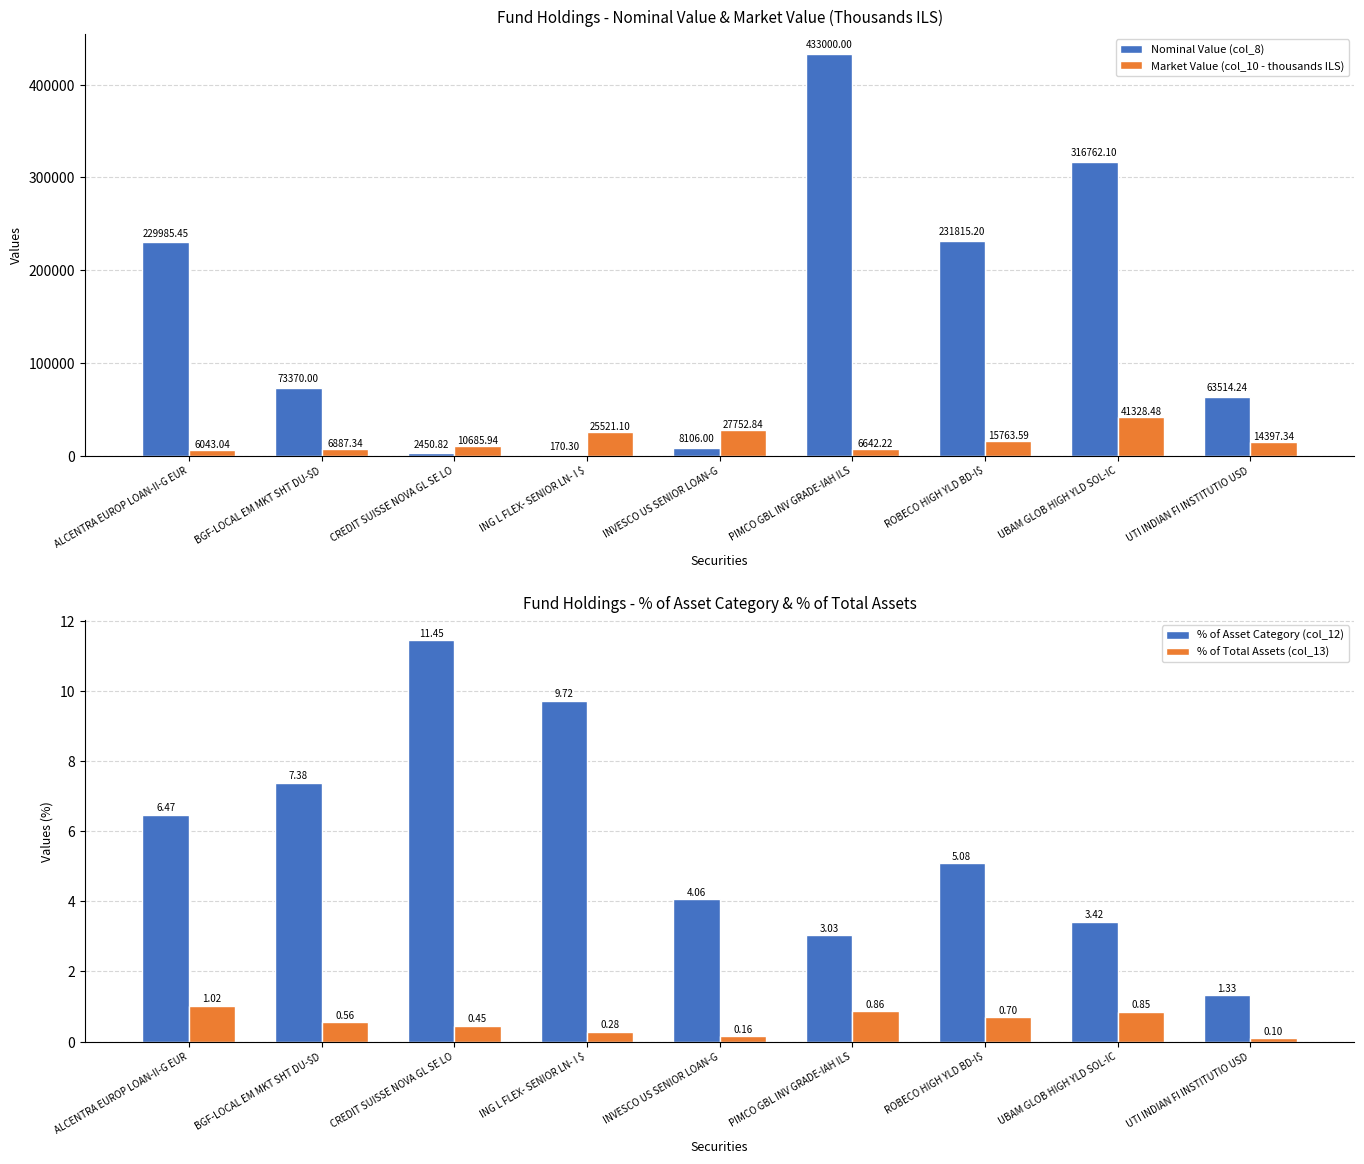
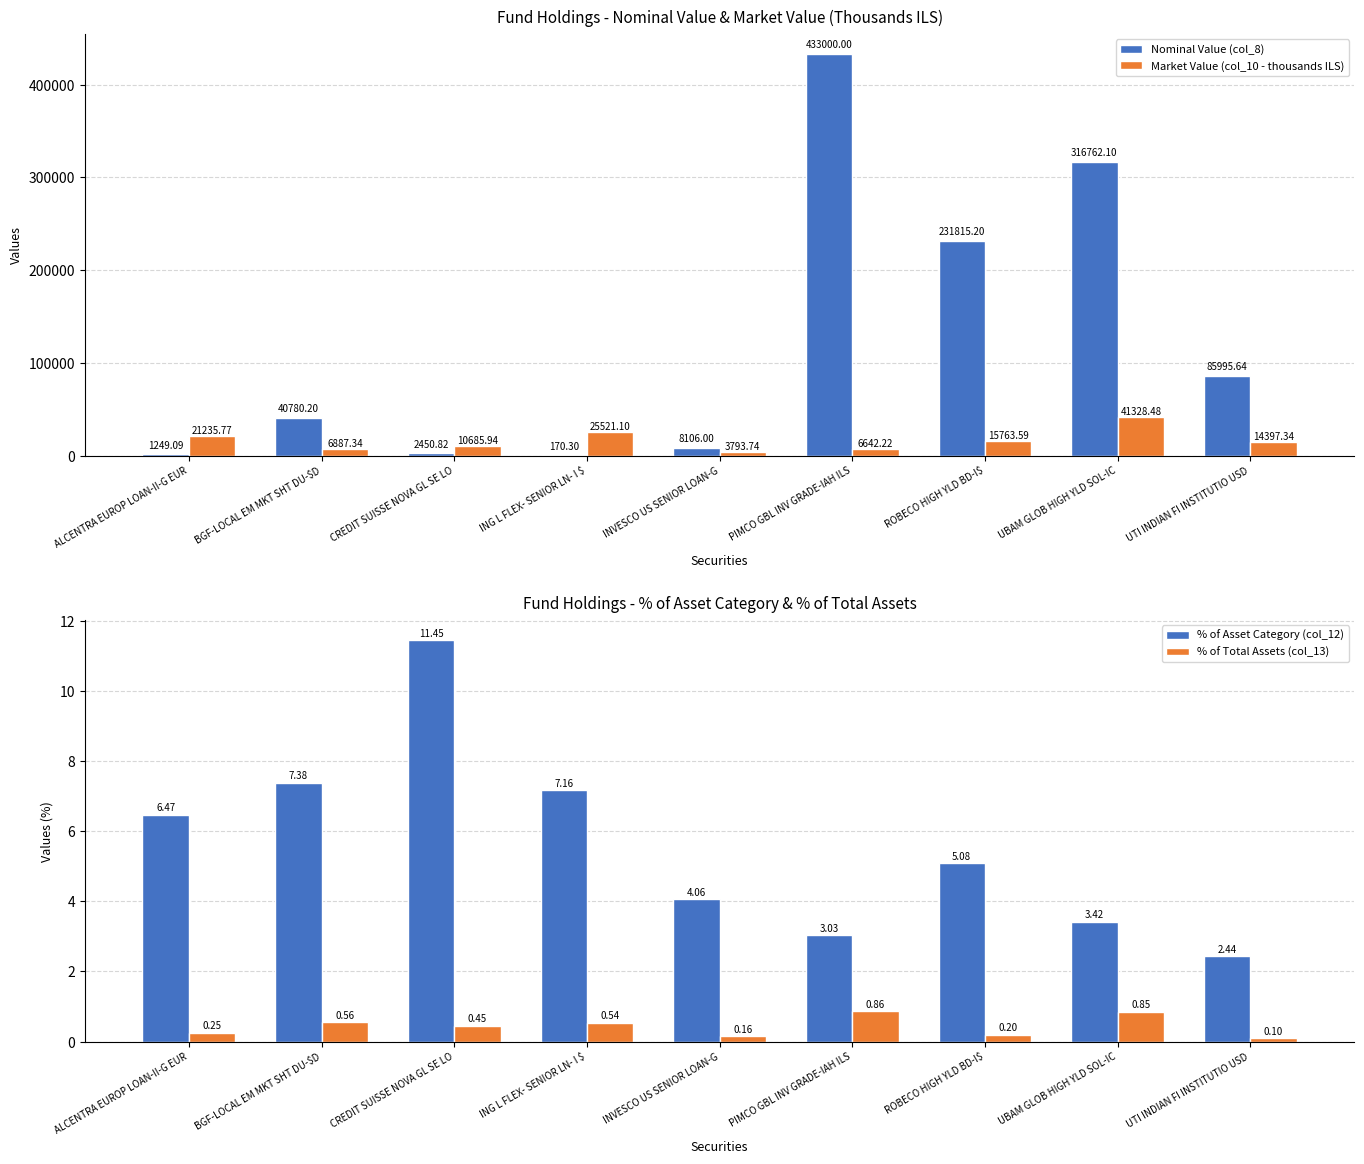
Fund Holdings - Nominal Value & Market Value (Thousands ILS), Nominal Value (col_8), ALCENTRA EUROP LOAN-II-G EUR: 229985.45 -> 1249.09
Fund Holdings - Nominal Value & Market Value (Thousands ILS), Market Value (col_10 - thousands ILS), ALCENTRA EUROP LOAN-II-G EUR: 6043.04 -> 21235.77
Fund Holdings - Nominal Value & Market Value (Thousands ILS), Nominal Value (col_8), BGF-LOCAL EM MKT SHT DU-$D: 73370.00 -> 40780.20
Fund Holdings - Nominal Value & Market Value (Thousands ILS), Market Value (col_10 - thousands ILS), INVESCO US SENIOR LOAN-G: 27752.84 -> 3793.74
Fund Holdings - Nominal Value & Market Value (Thousands ILS), Nominal Value (col_8), UTI INDIAN FI INSTITUTIO USD: 63514.24 -> 85995.64
Fund Holdings - % of Asset Category & % of Total Assets, % of Total Assets (col_13), ALCENTRA EUROP LOAN-II-G EUR: 1.02 -> 0.25
Fund Holdings - % of Asset Category & % of Total Assets, % of Asset Category (col_12), ING L FLEX- SENIOR LN- I $: 9.72 -> 7.16
Fund Holdings - % of Asset Category & % of Total Assets, % of Total Assets (col_13), ING L FLEX- SENIOR LN- I $: 0.28 -> 0.54
Fund Holdings - % of Asset Category & % of Total Assets, % of Total Assets (col_13), ROBECO HIGH YLD BD-I$: 0.70 -> 0.20
Fund Holdings - % of Asset Category & % of Total Assets, % of Asset Category (col_12), UTI INDIAN FI INSTITUTIO USD: 1.33 -> 2.44
